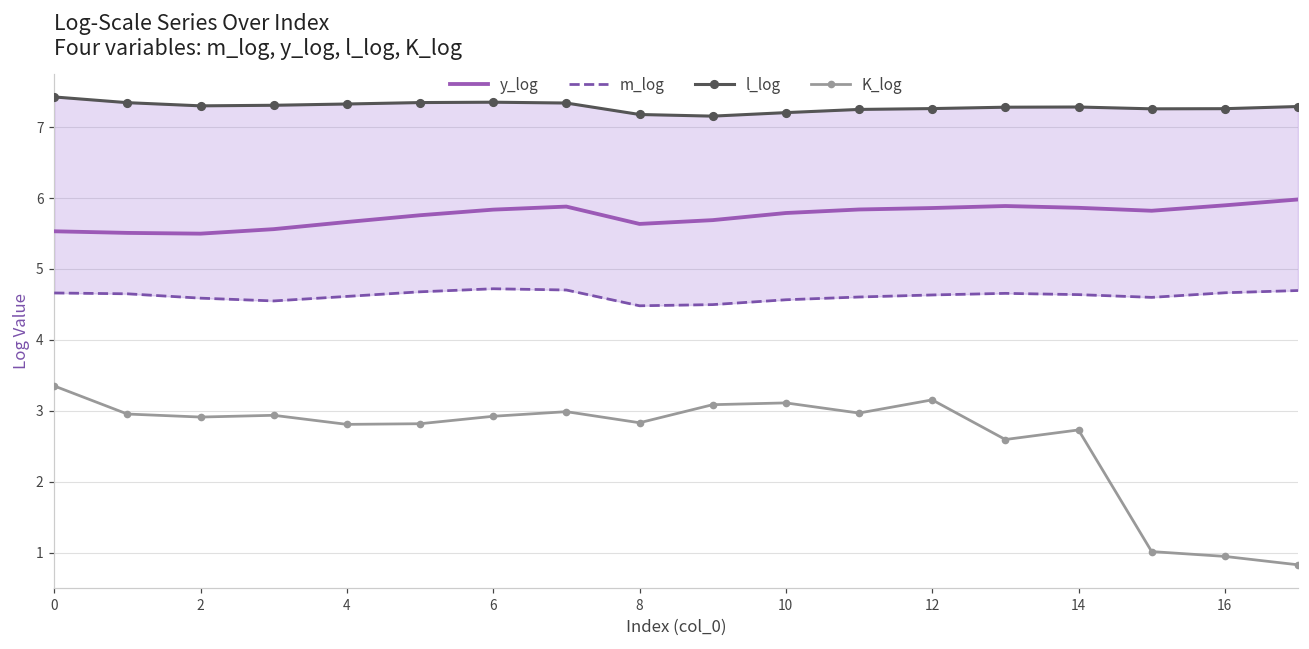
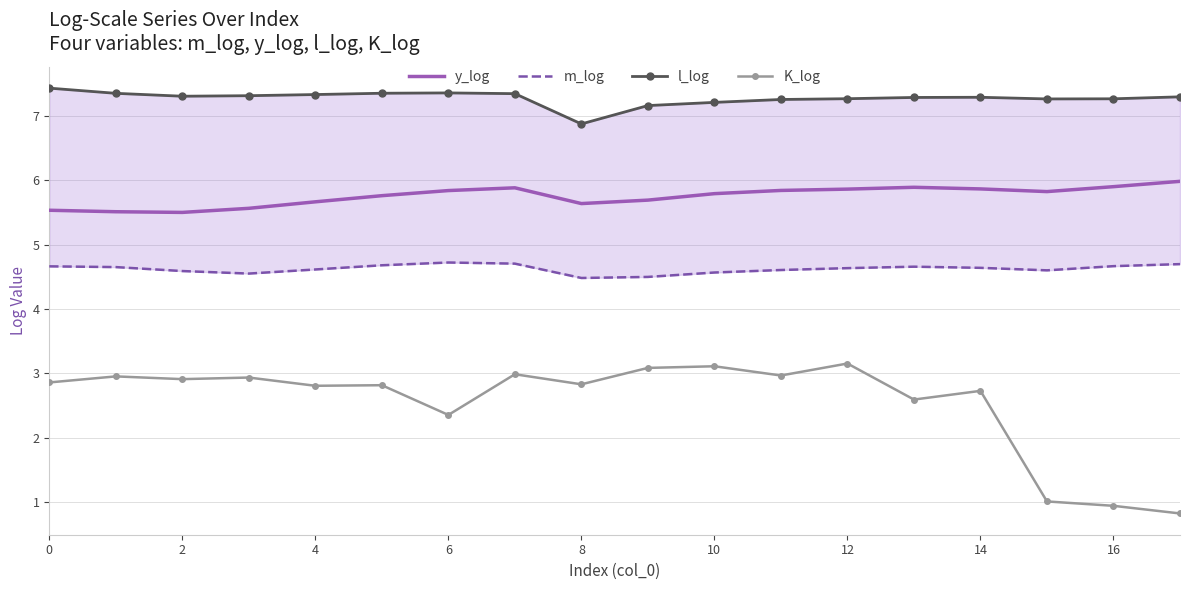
K_log, 0: 3.4 -> 2.9
K_log, 6: 2.9 -> 2.4
l_log, 8: 7.2 -> 6.9
